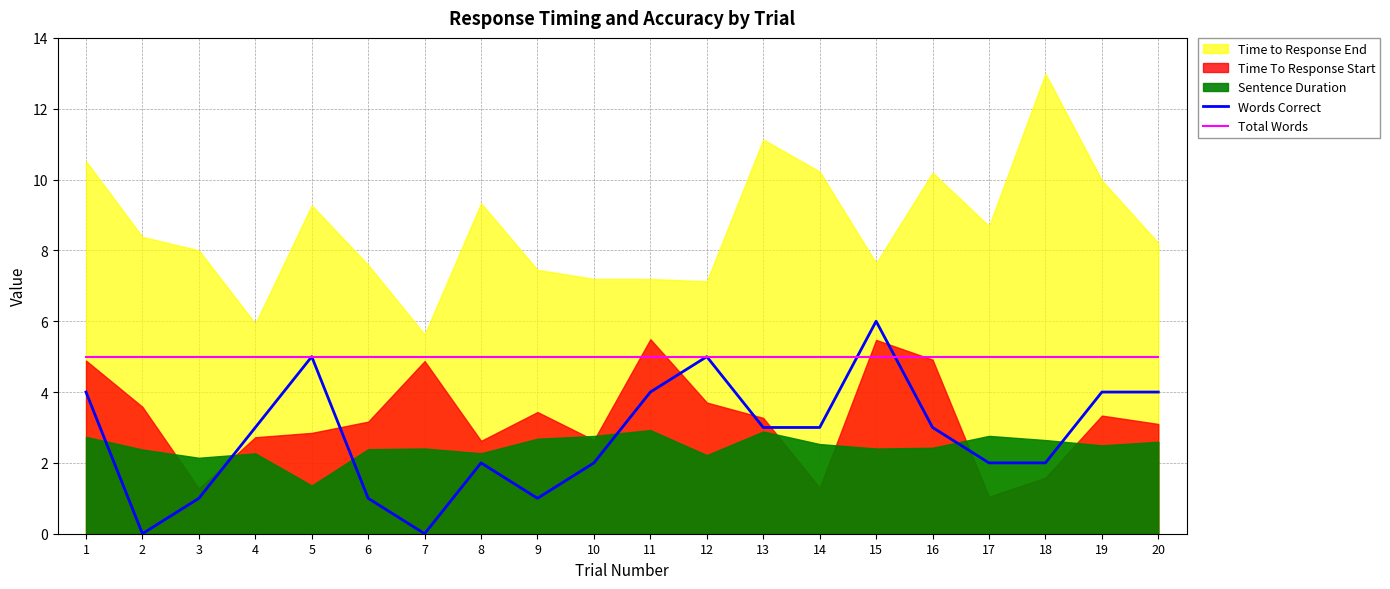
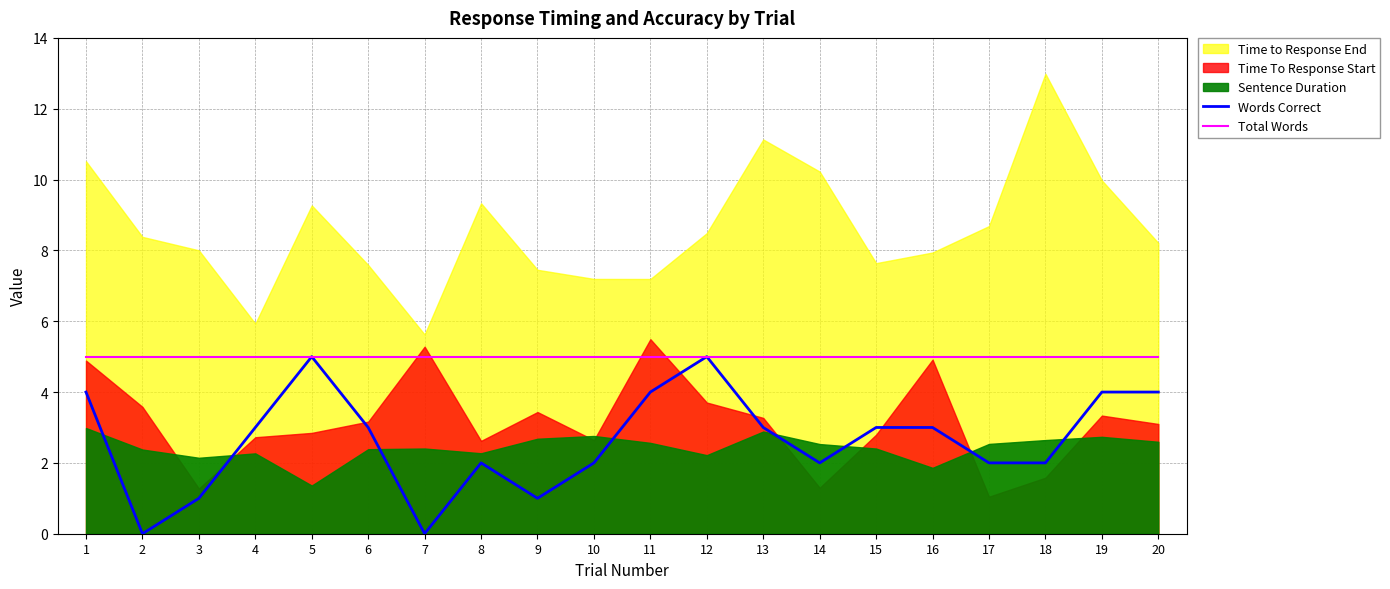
Sentence Duration, 1: 2.7 -> 3.0
Words Correct, 6: 1 -> 3
Time To Response Start, 7: 4.9 -> 5.3
Sentence Duration, 11: 2.9 -> 2.6
Time to Response End, 12: 7.1 -> 8.5
Words Correct, 14: 3 -> 2
Words Correct, 15: 6 -> 3
Time To Response Start, 15: 5.5 -> 2.8
Time to Response End, 16: 10.2 -> 7.9
Sentence Duration, 16: 2.4 -> 1.9
Sentence Duration, 17: 2.8 -> 2.5
Sentence Duration, 19: 2.5 -> 2.7
